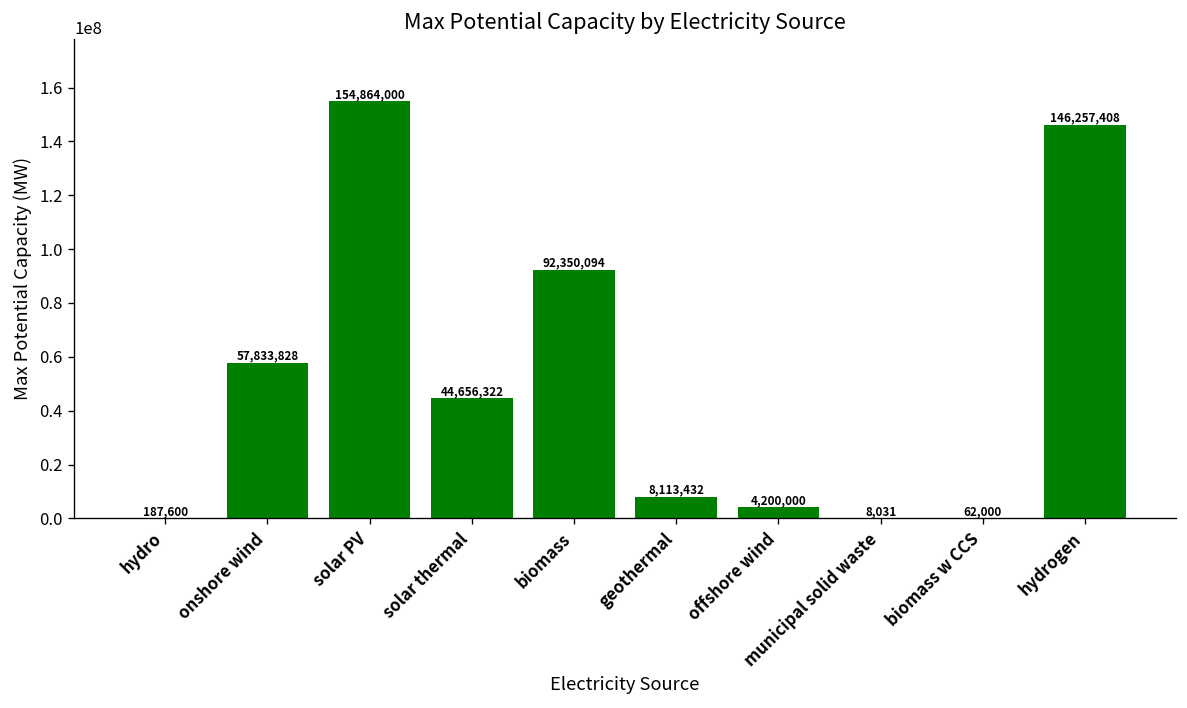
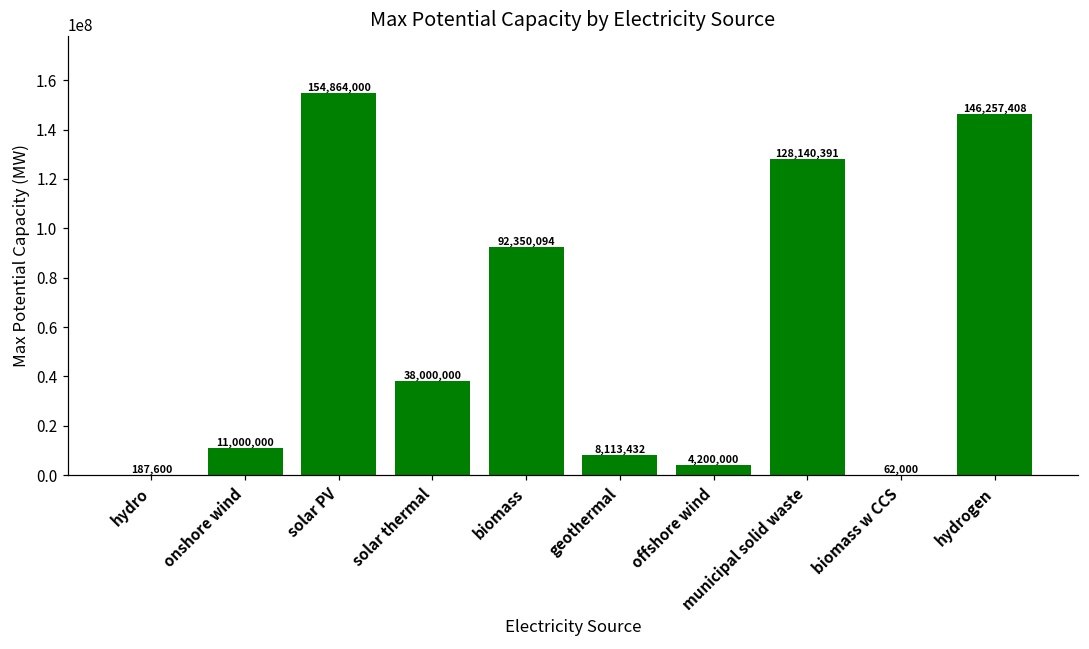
onshore wind: 57,833,828 -> 11,000,000
solar thermal: 44,656,322 -> 38,000,000
municipal solid waste: 8,031 -> 128,140,391
